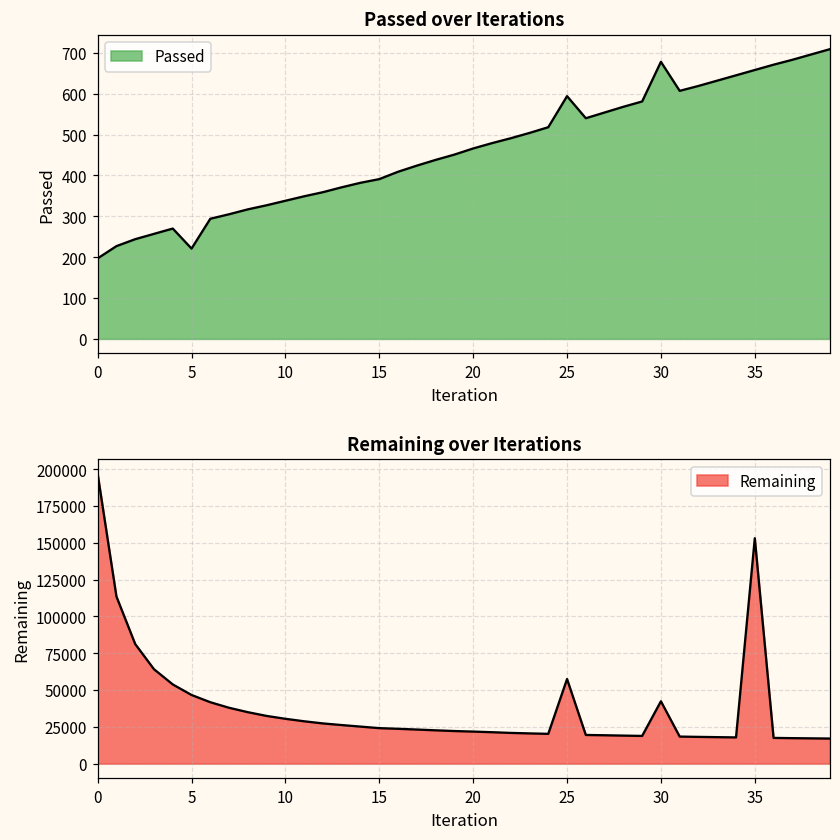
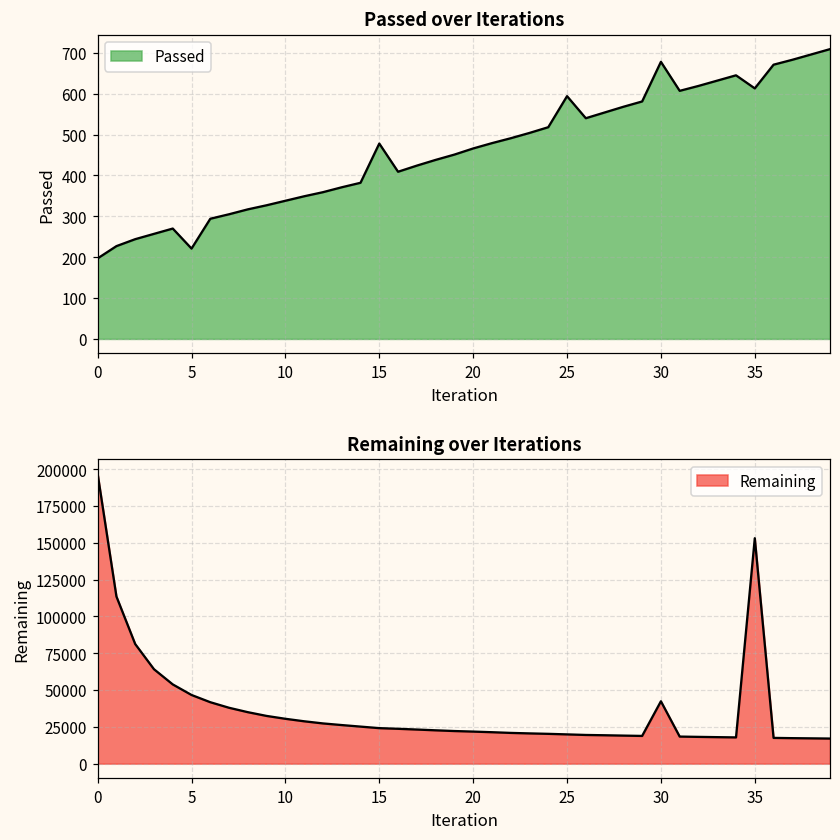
Passed over Iterations, 15: 390 -> 480
Passed over Iterations, 35: 660 -> 610
Remaining over Iterations, 25: 57000 -> 20000
